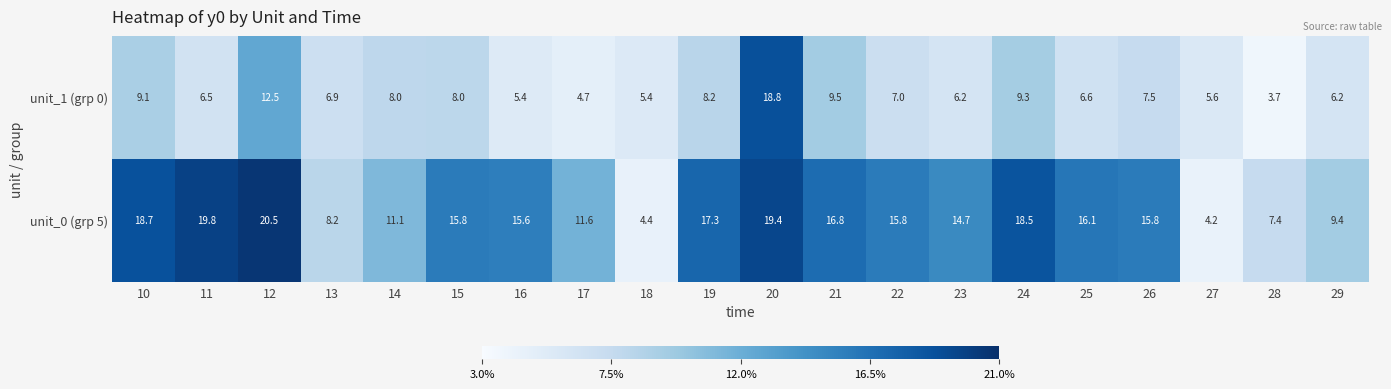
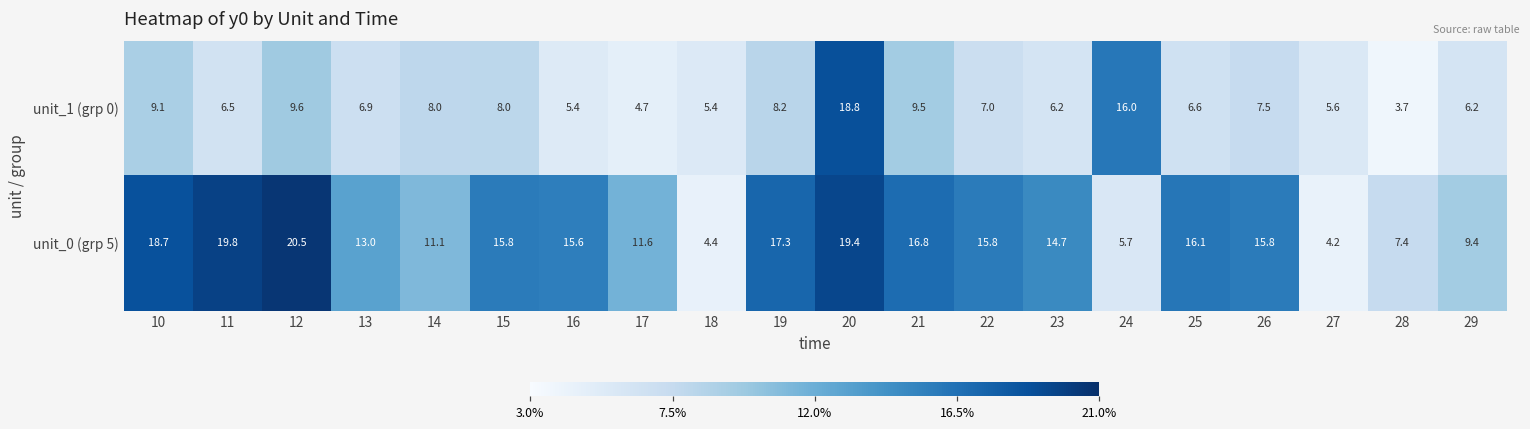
unit_1 (grp 0), 12: 12.5 -> 9.6
unit_1 (grp 0), 24: 9.3 -> 16.0
unit_0 (grp 5), 13: 8.2 -> 13.0
unit_0 (grp 5), 24: 18.5 -> 5.7
